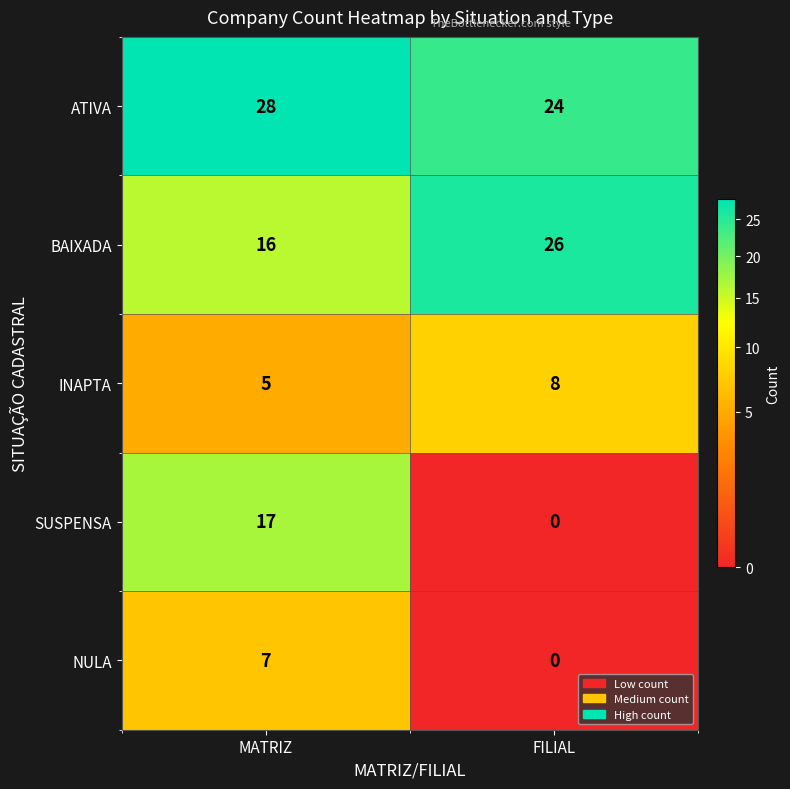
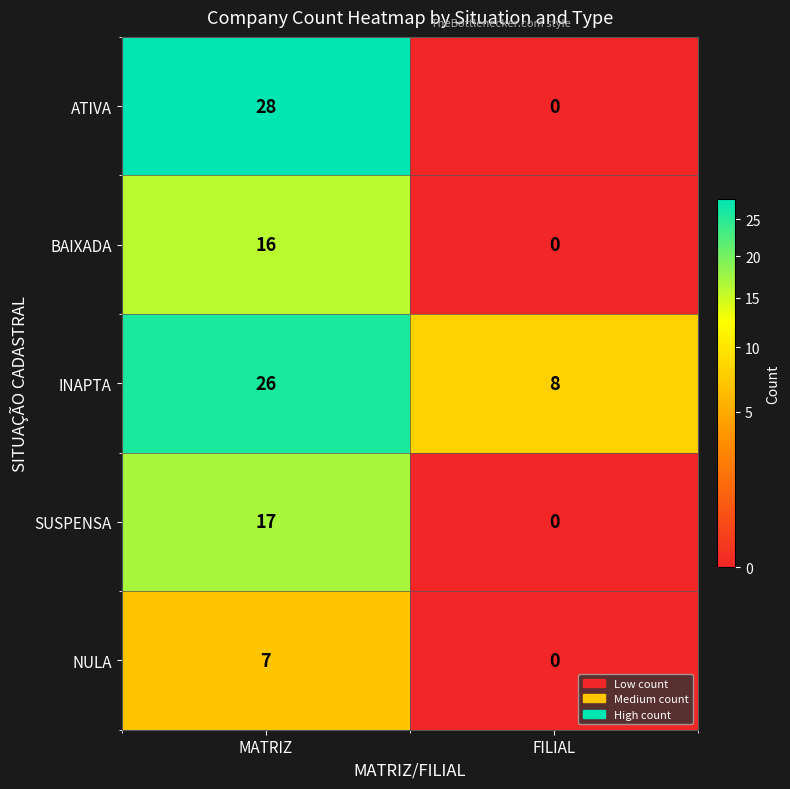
ATIVA, FILIAL: 24 -> 0
BAIXADA, FILIAL: 26 -> 0
INAPTA, MATRIZ: 5 -> 26
